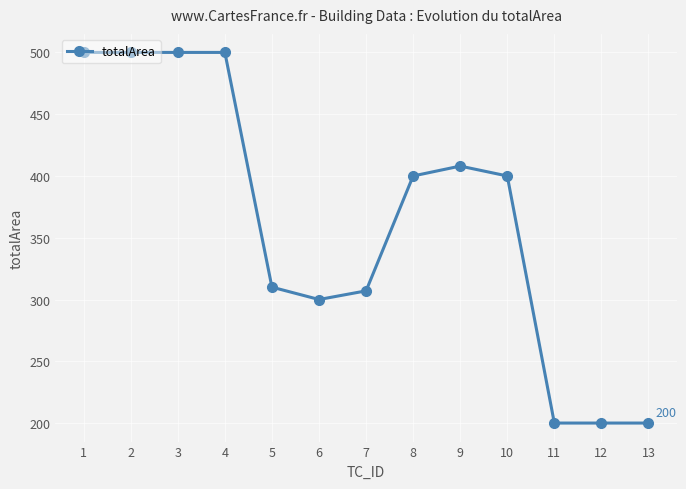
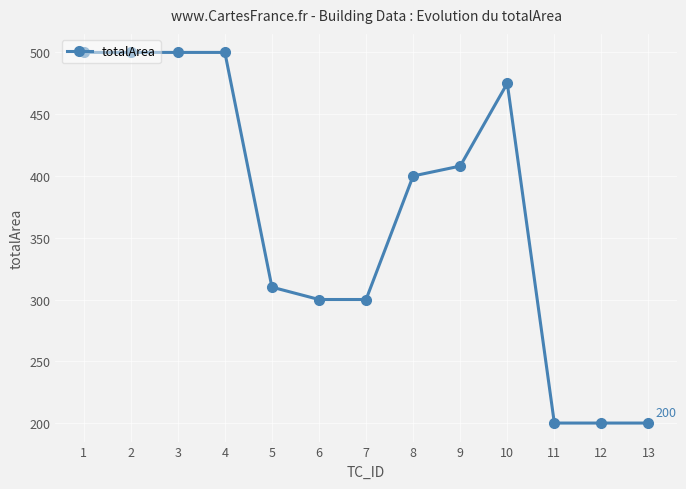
7: 307 -> 300
10: 400 -> 475
